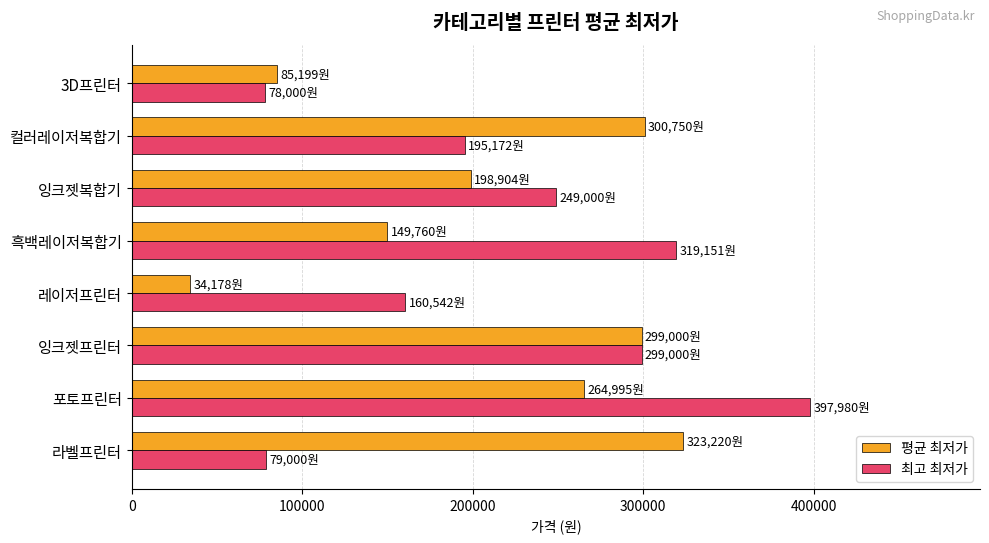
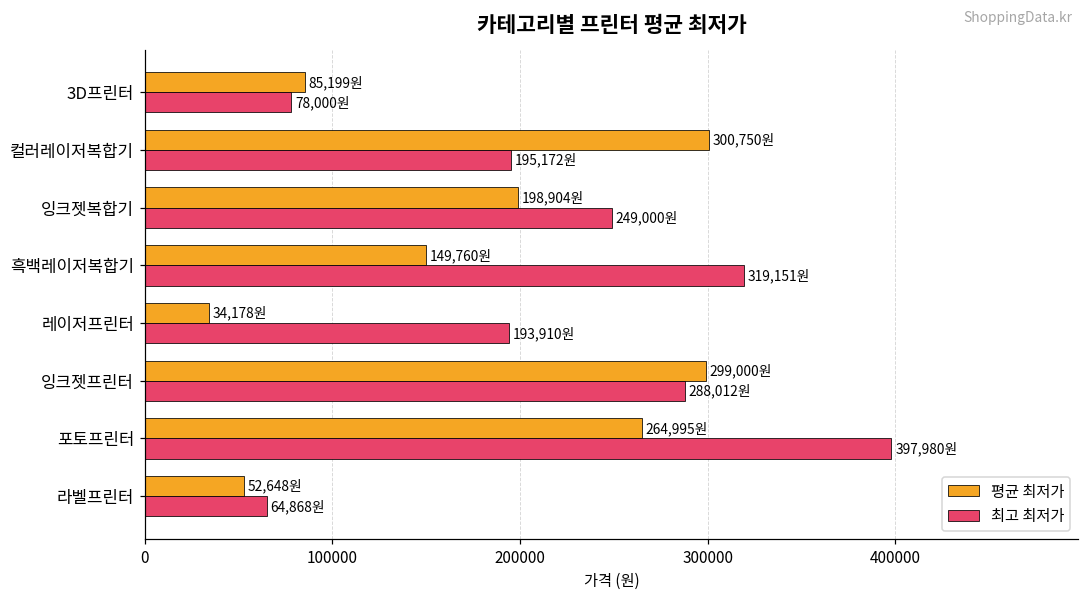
최고 최저가, 레이저프린터: 160,542원 -> 193,910원
최고 최저가, 잉크젯프린터: 299,000원 -> 288,012원
평균 최저가, 라벨프린터: 323,220원 -> 52,648원
최고 최저가, 라벨프린터: 79,000원 -> 64,868원
